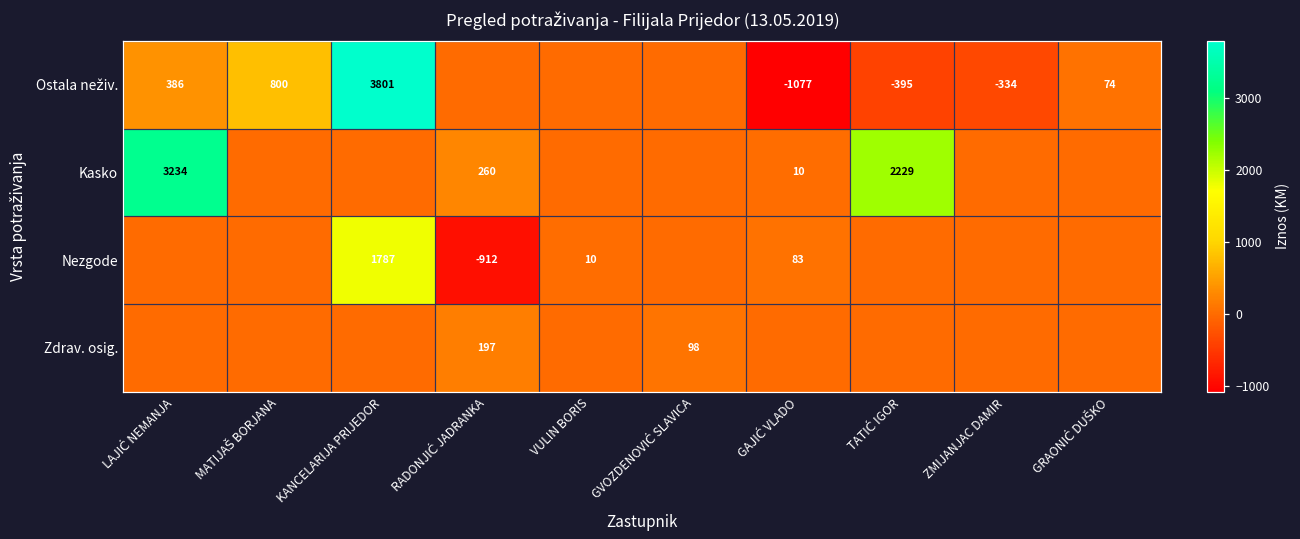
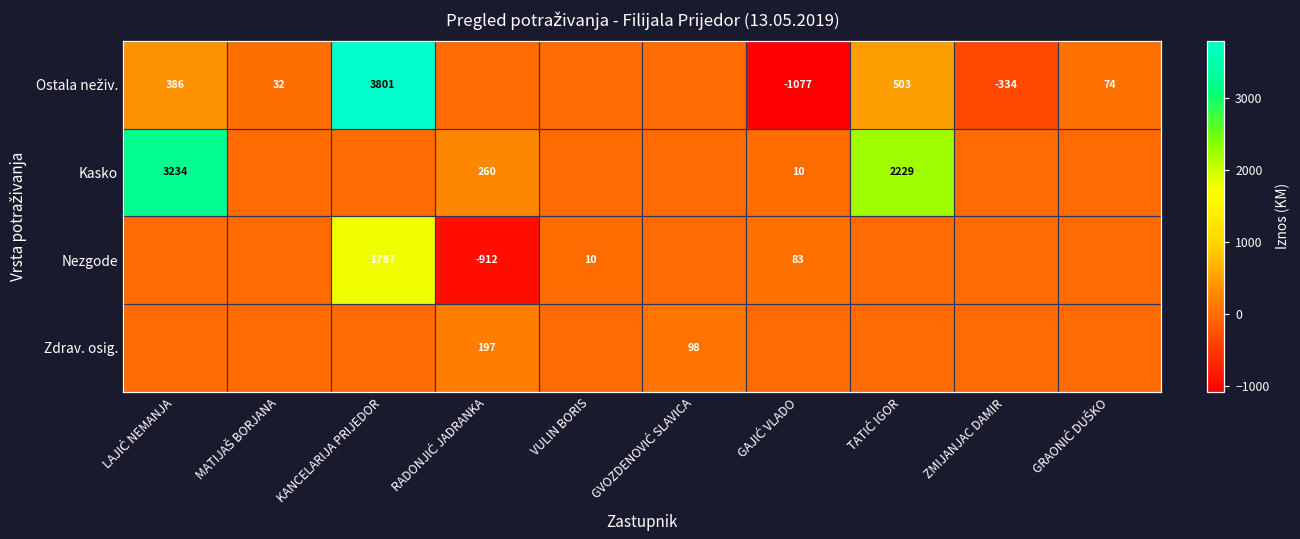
Ostala neživ., MATIJAŠ BORJANA: 800 -> 32
Ostala neživ., TATIĆ IGOR: -395 -> 503
